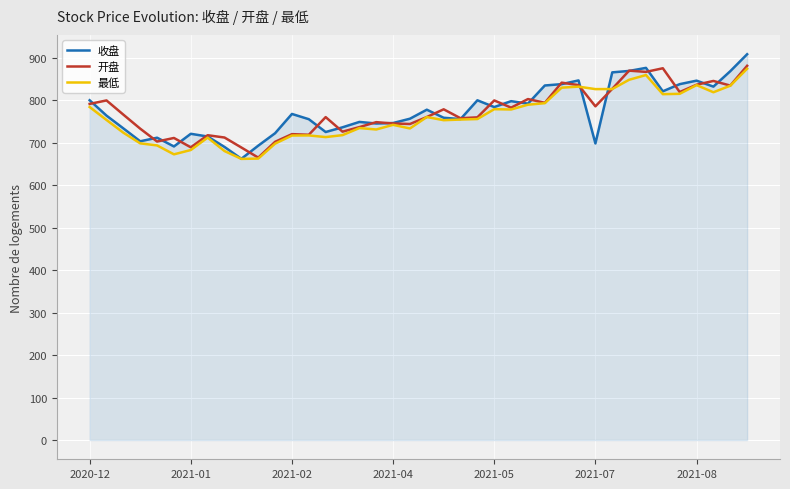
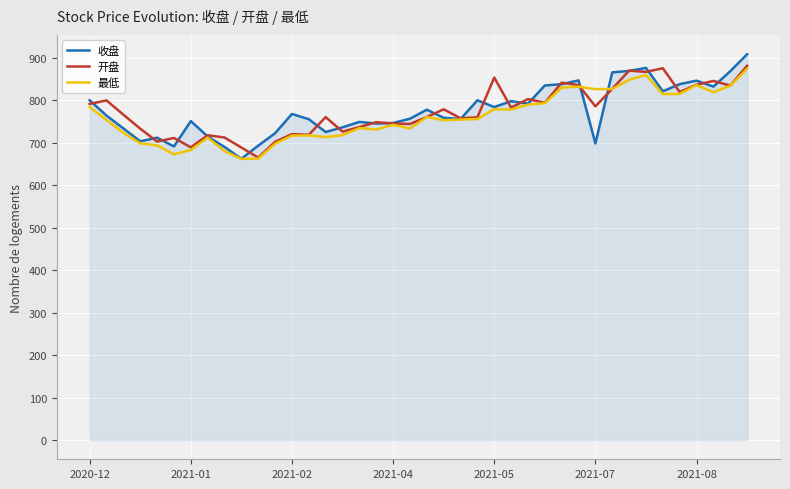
收盘, 2021-01: 720 -> 750
开盘, 2021-05: 800 -> 850
